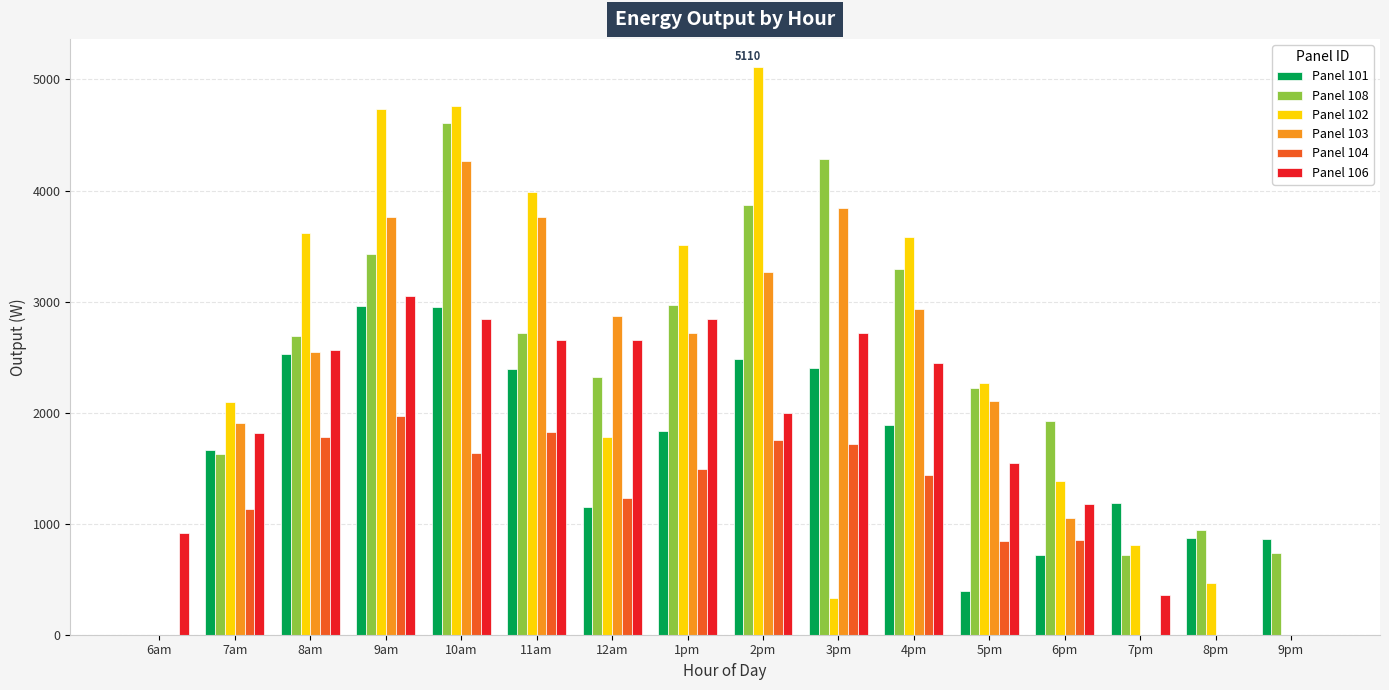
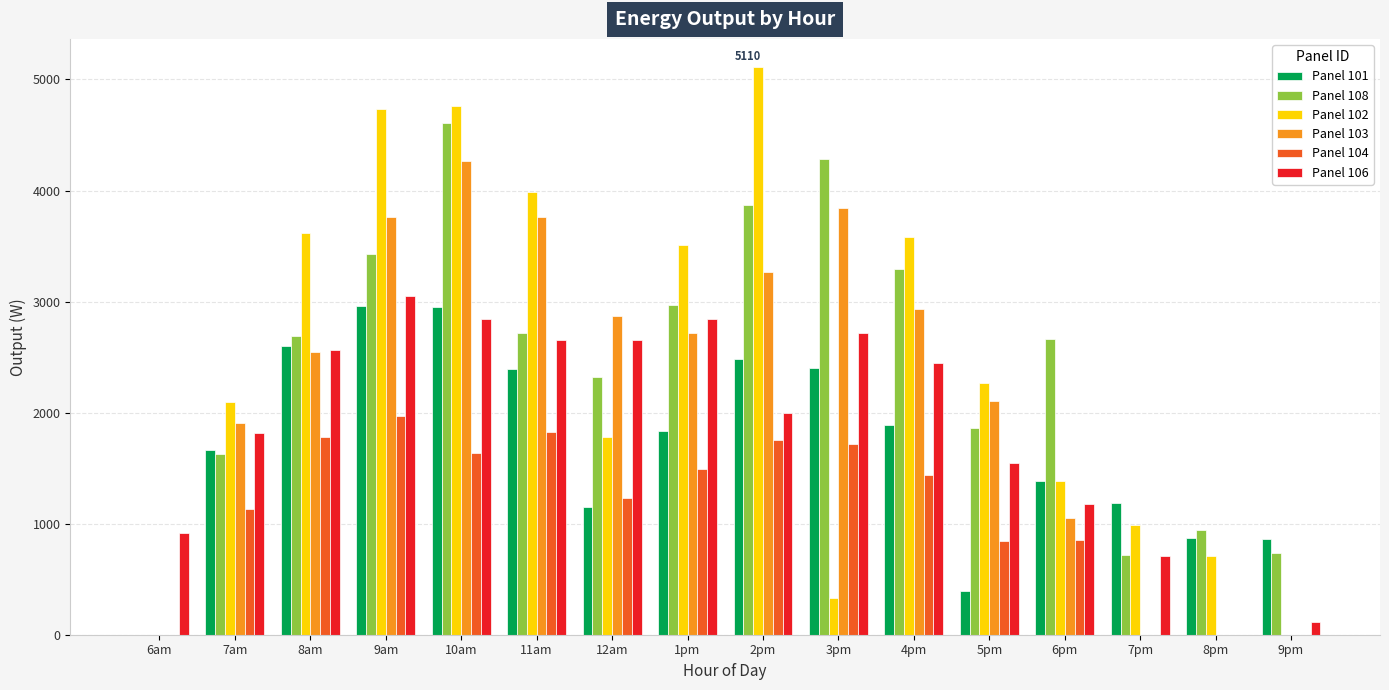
Panel 101, 8am: 2520 -> 2600
Panel 108, 5pm: 2220 -> 1870
Panel 101, 6pm: 720 -> 1390
Panel 108, 6pm: 1920 -> 2670
Panel 102, 7pm: 810 -> 990
Panel 106, 7pm: 360 -> 710
Panel 102, 8pm: 470 -> 710
Panel 106, 9pm: 0 -> 110
